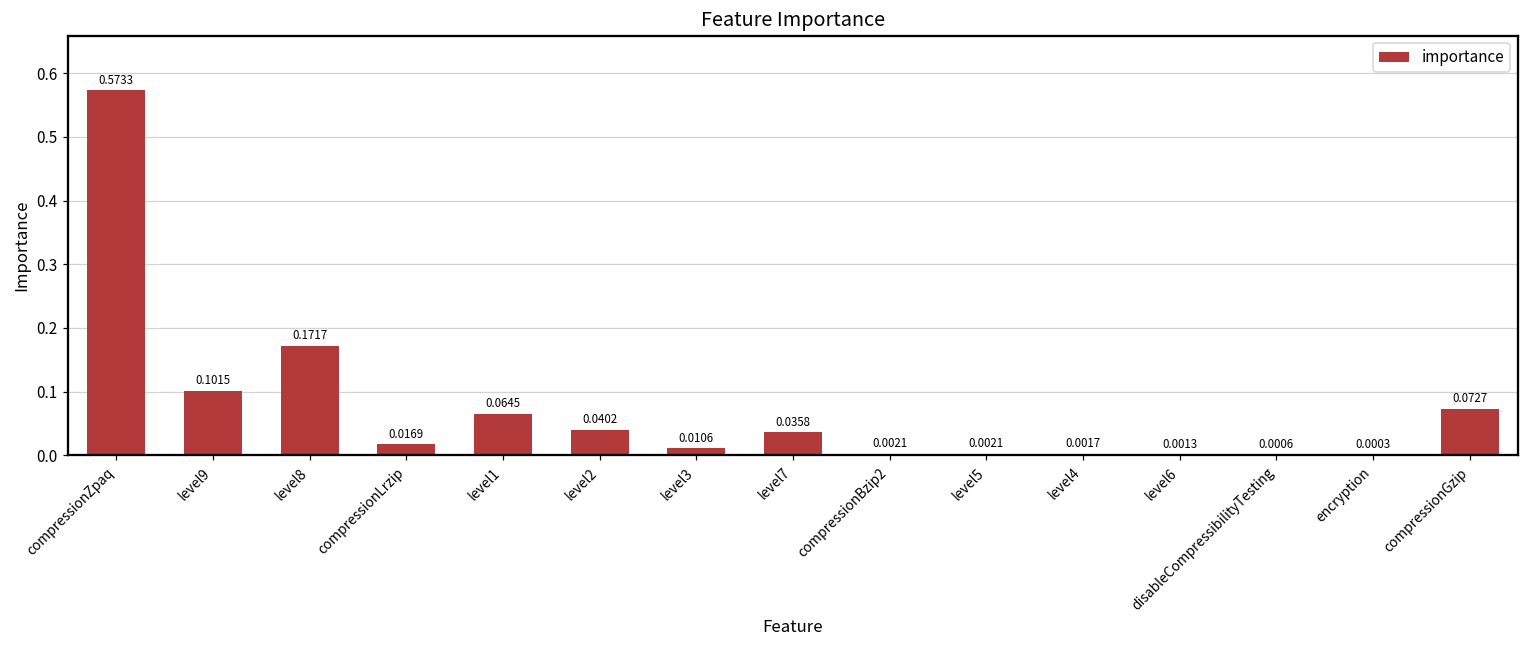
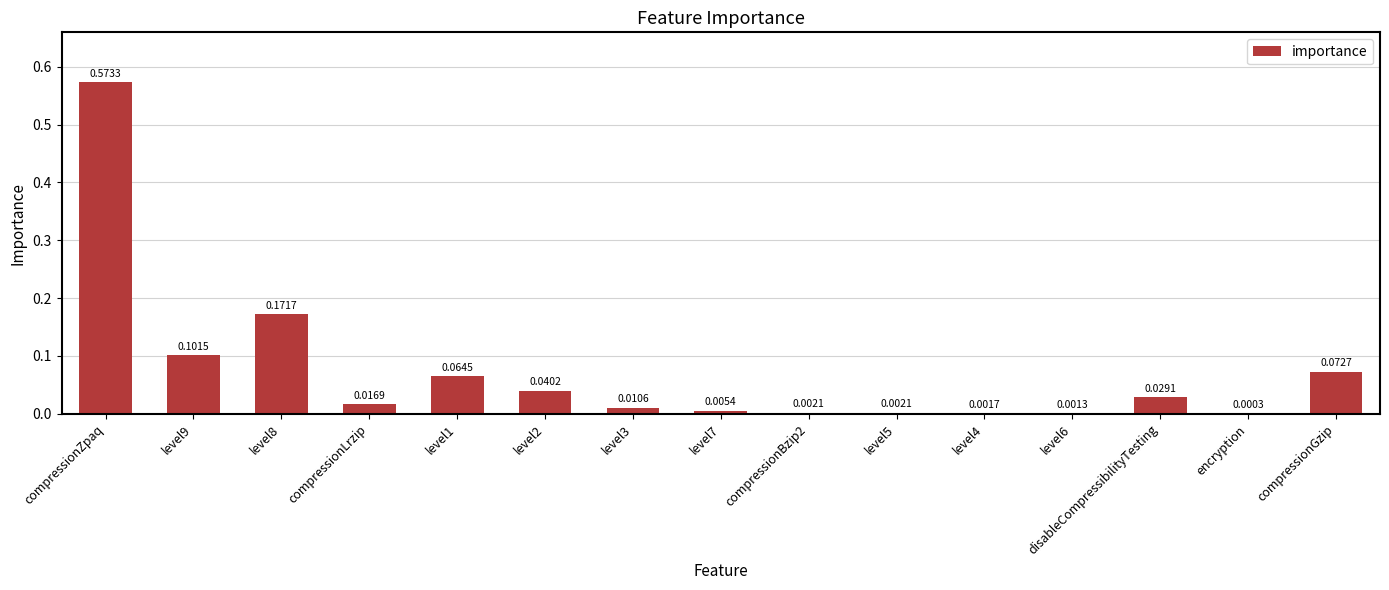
level7: 0.0358 -> 0.0054
disableCompressibilityTesting: 0.0006 -> 0.0291
